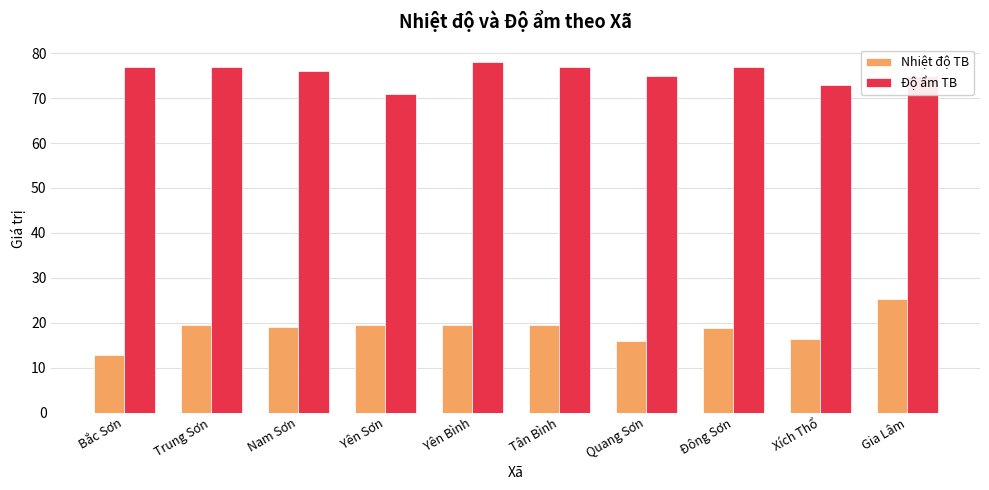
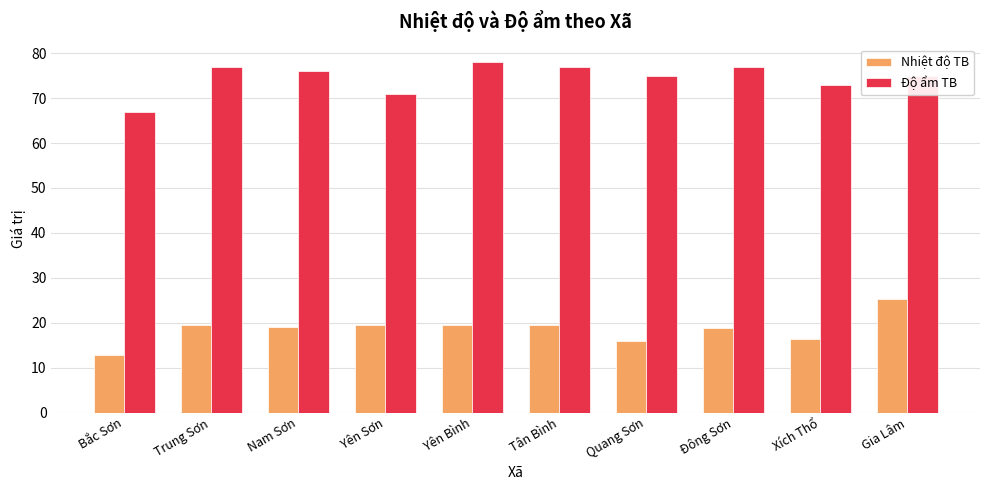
Độ ẩm TB, Bắc Sơn: 77 -> 67
